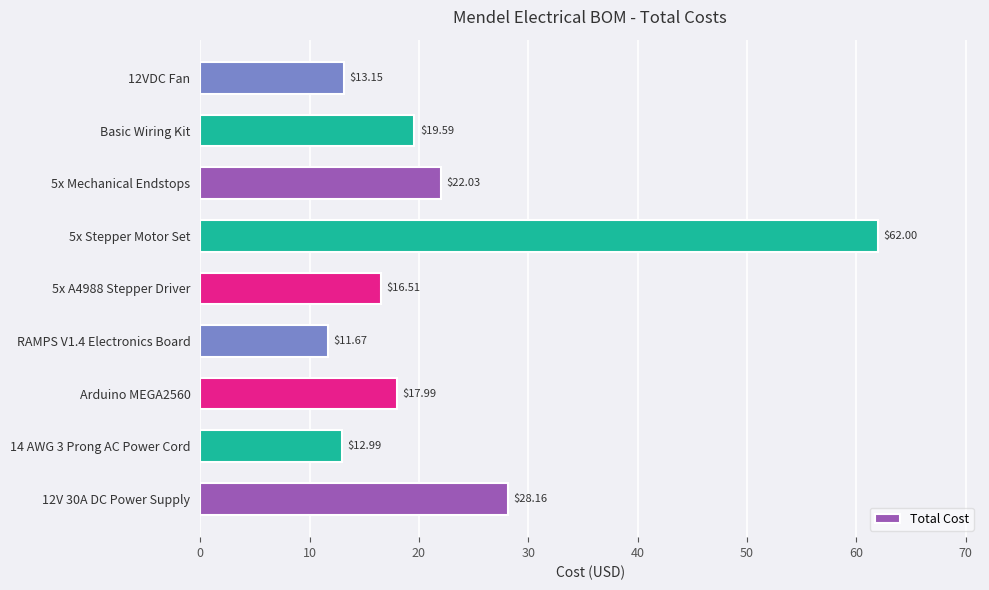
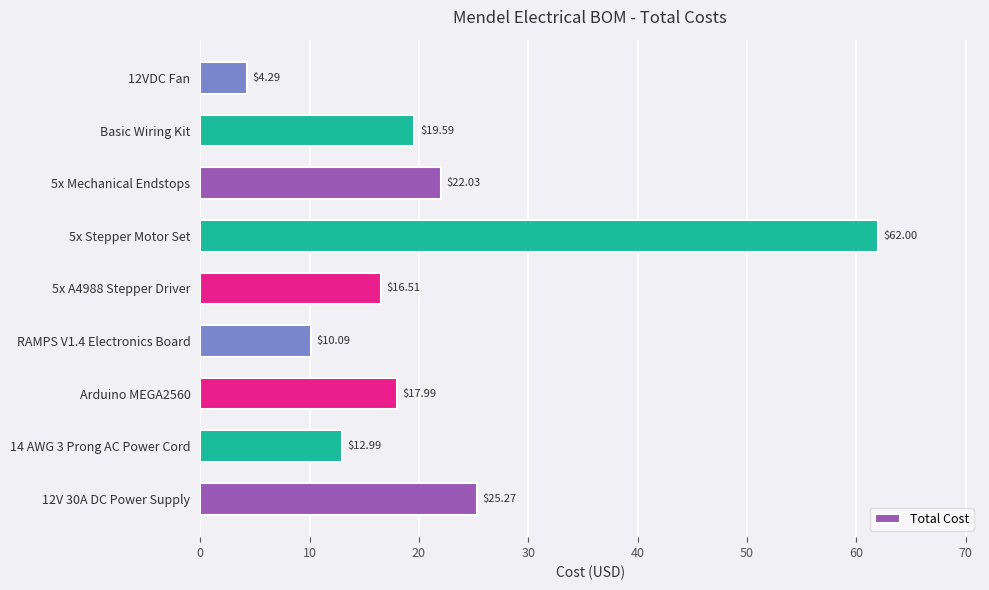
12VDC Fan: $13.15 -> $4.29
RAMPS V1.4 Electronics Board: $11.67 -> $10.09
12V 30A DC Power Supply: $28.16 -> $25.27
